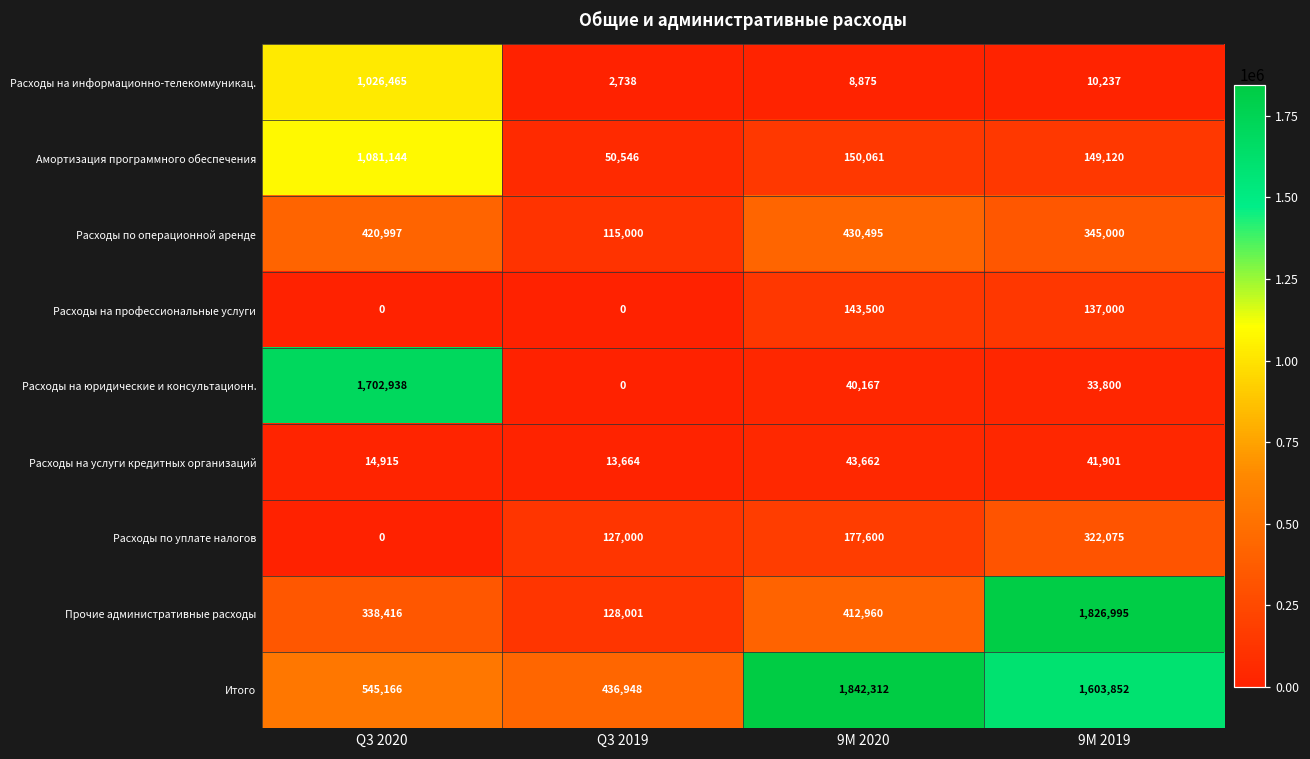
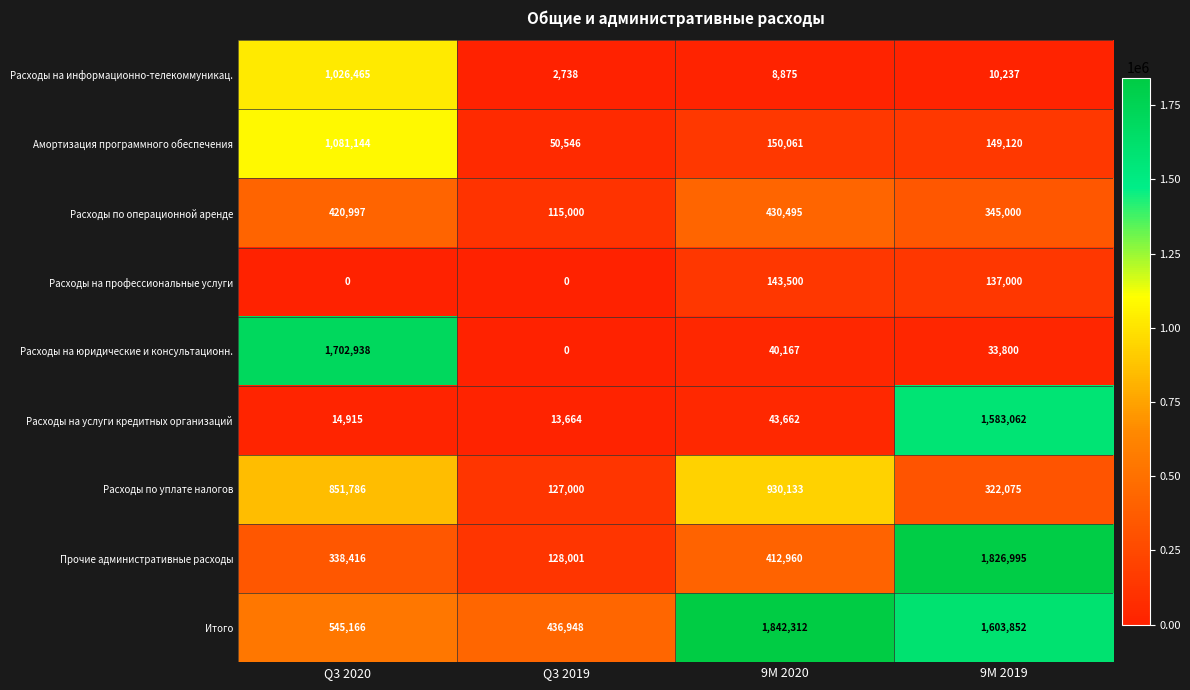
Расходы на услуги кредитных организаций, 9М 2019: 41,901 -> 1,583,062
Расходы по уплате налогов, Q3 2020: 0 -> 851,786
Расходы по уплате налогов, 9М 2020: 177,600 -> 930,133
